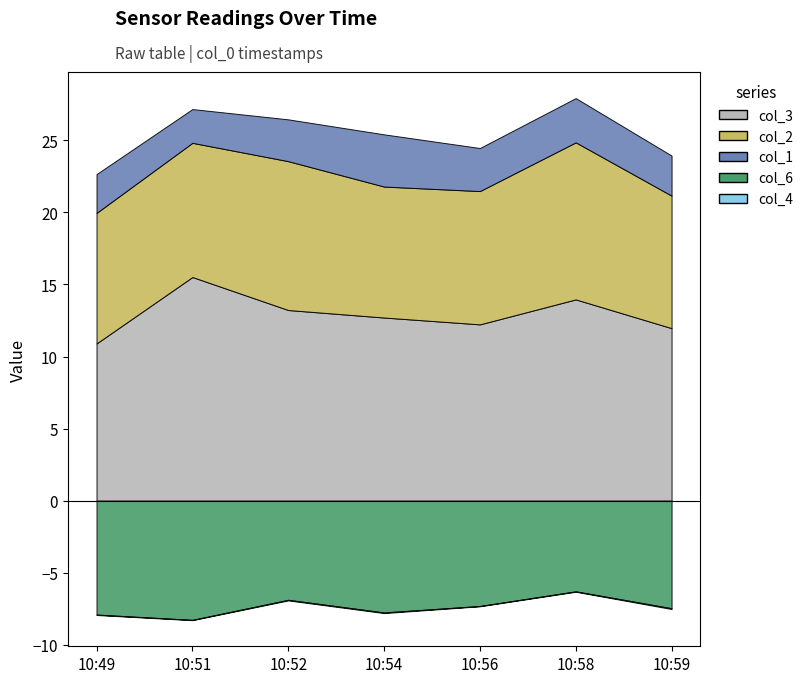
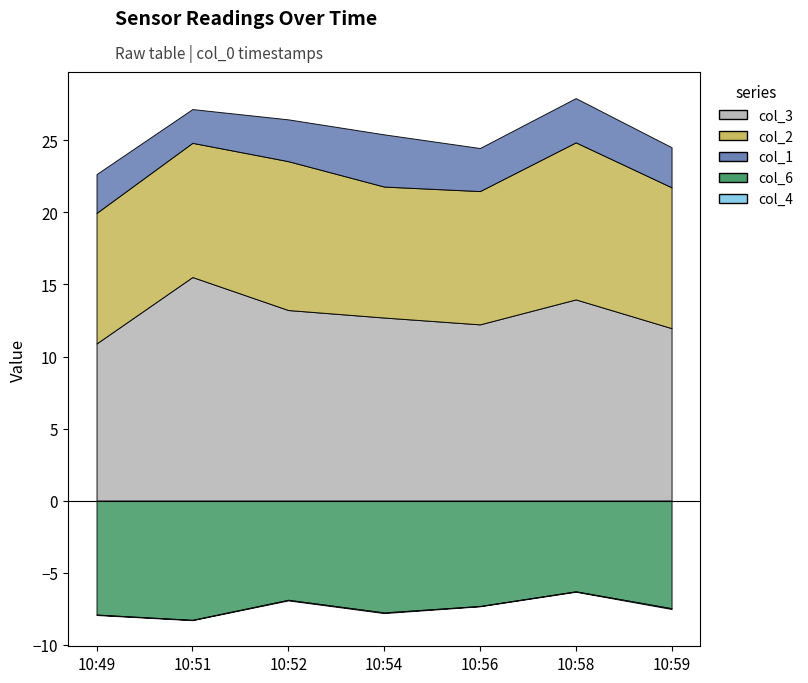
col_2, 10:59: 9.2 -> 9.8
